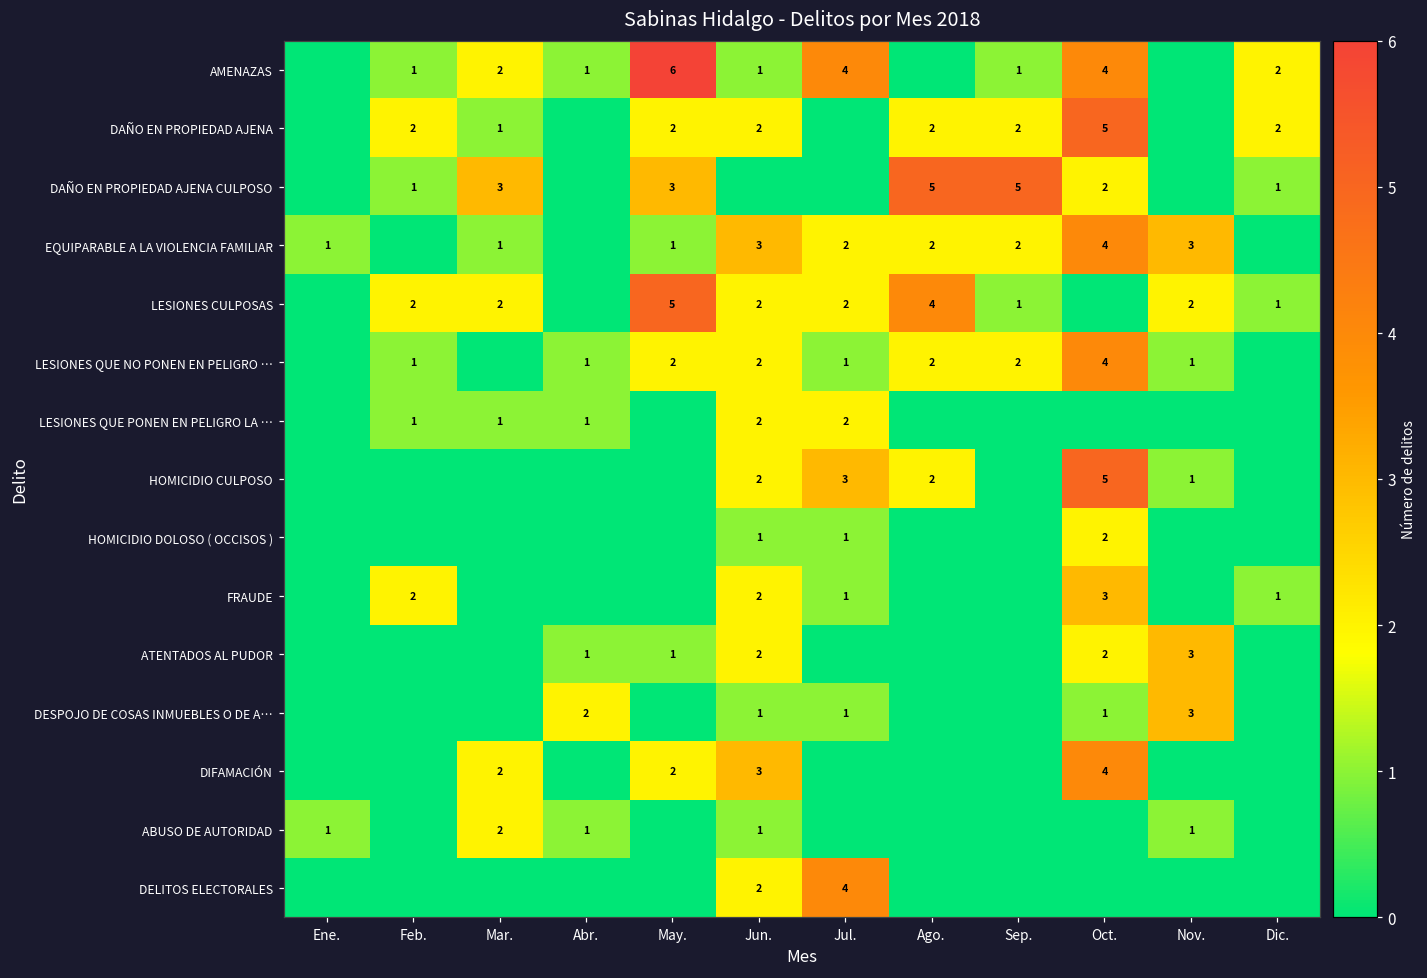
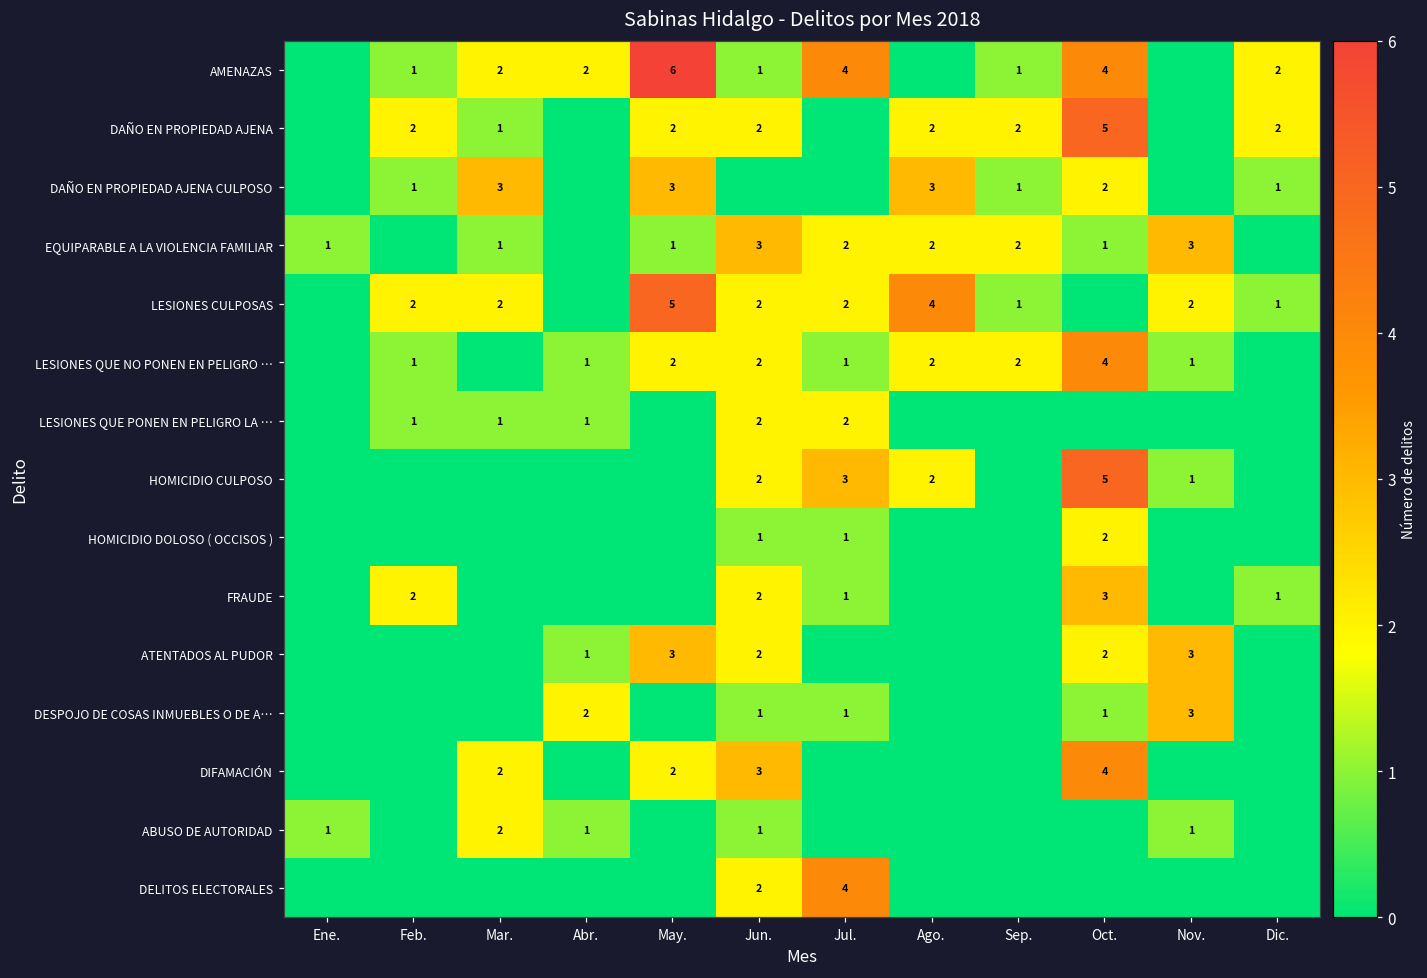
AMENAZAS, Abr.: 1 -> 2
DAÑO EN PROPIEDAD AJENA CULPOSO, Ago.: 5 -> 3
DAÑO EN PROPIEDAD AJENA CULPOSO, Sep.: 5 -> 1
EQUIPARABLE A LA VIOLENCIA FAMILIAR, Oct.: 4 -> 1
ATENTADOS AL PUDOR, May.: 1 -> 3
